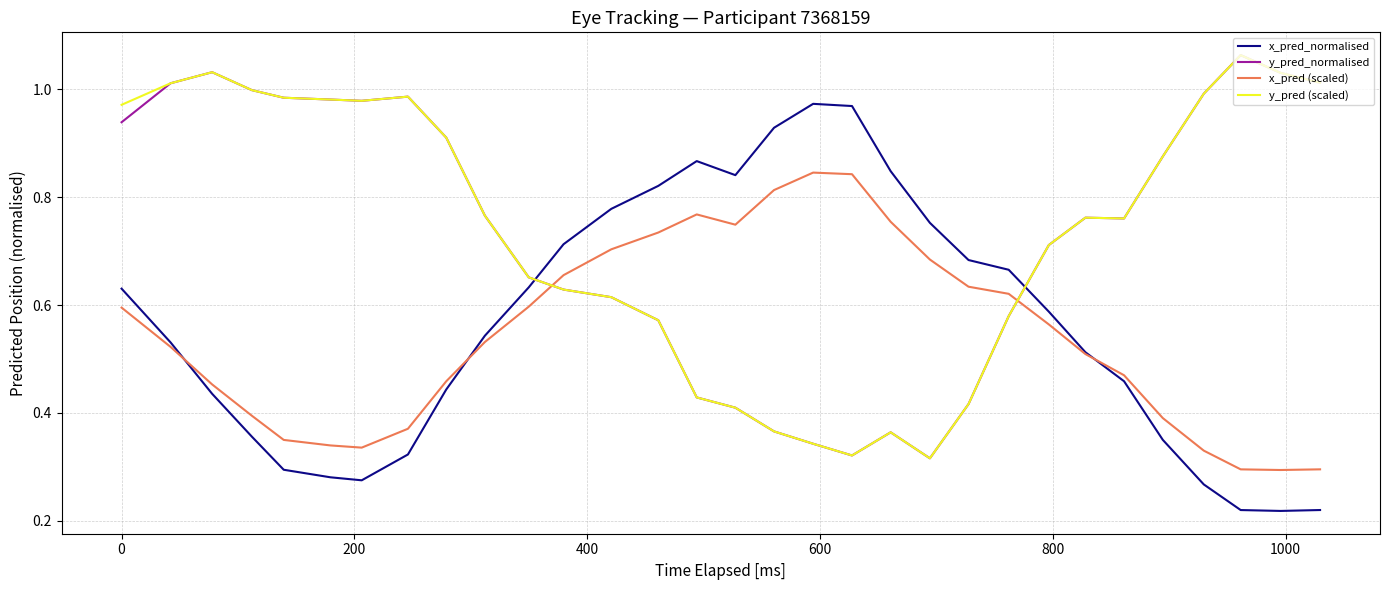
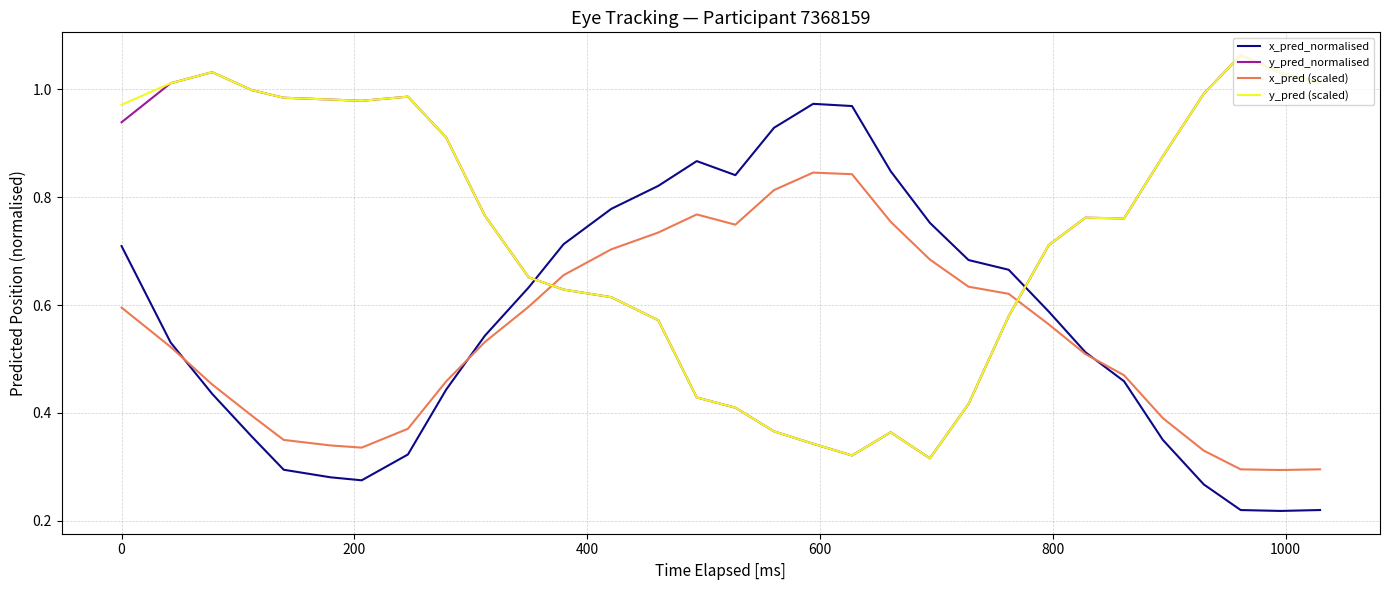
x_pred_normalised, 0: 0.63 -> 0.71
